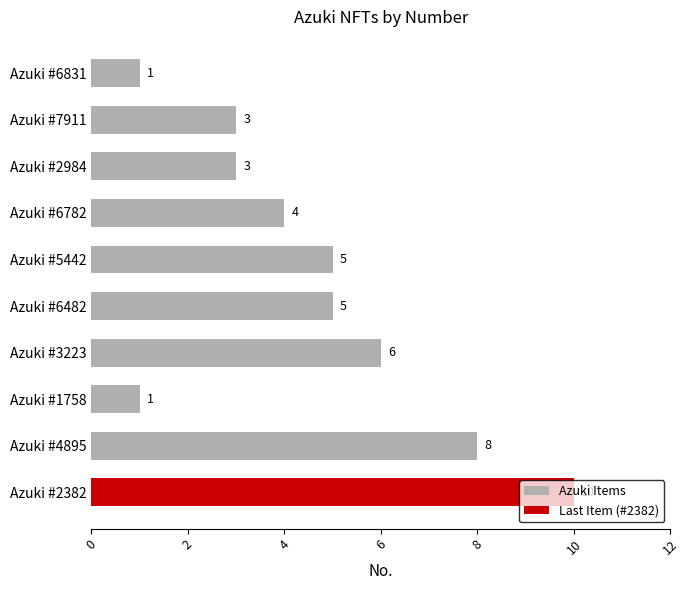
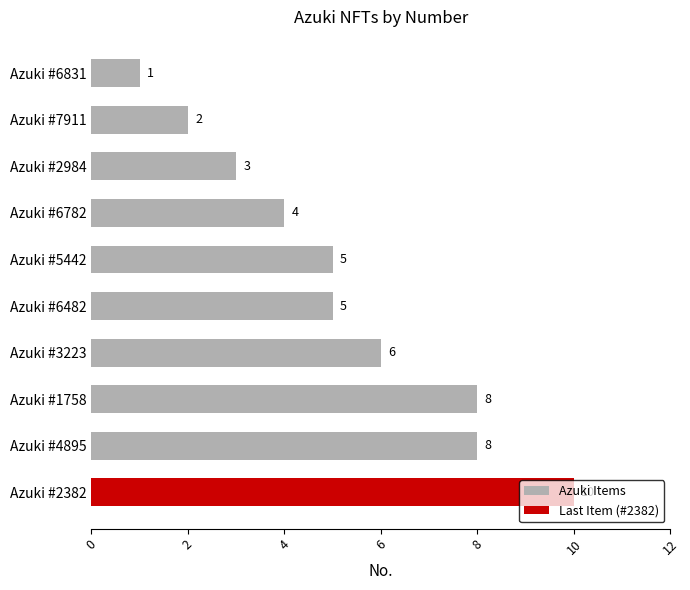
Azuki #7911: 3 -> 2
Azuki #1758: 1 -> 8
